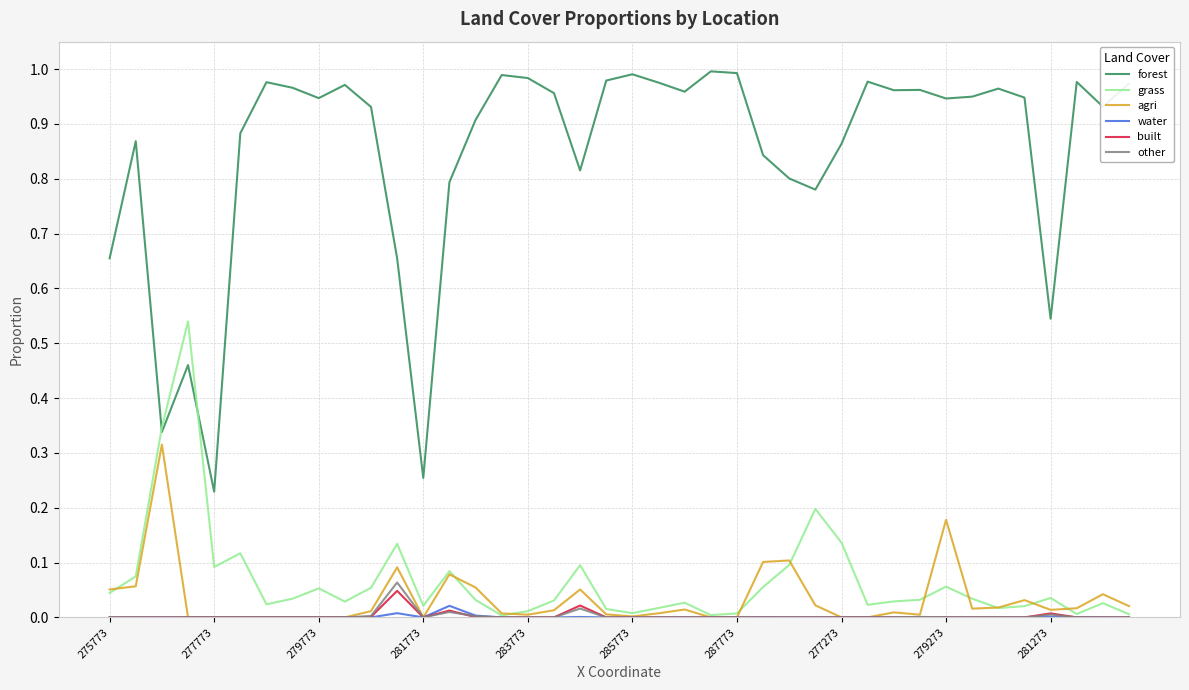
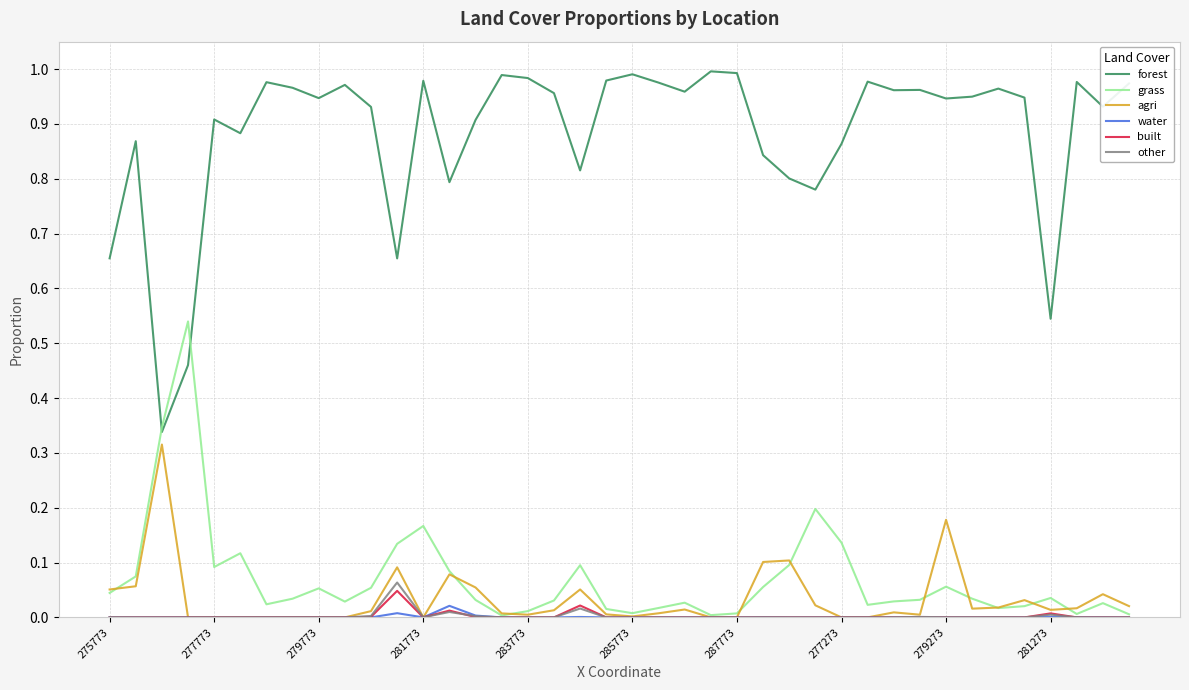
forest, 277773: 0.23 -> 0.91
forest, 281773: 0.25 -> 0.98
grass, 281773: 0.02 -> 0.17
